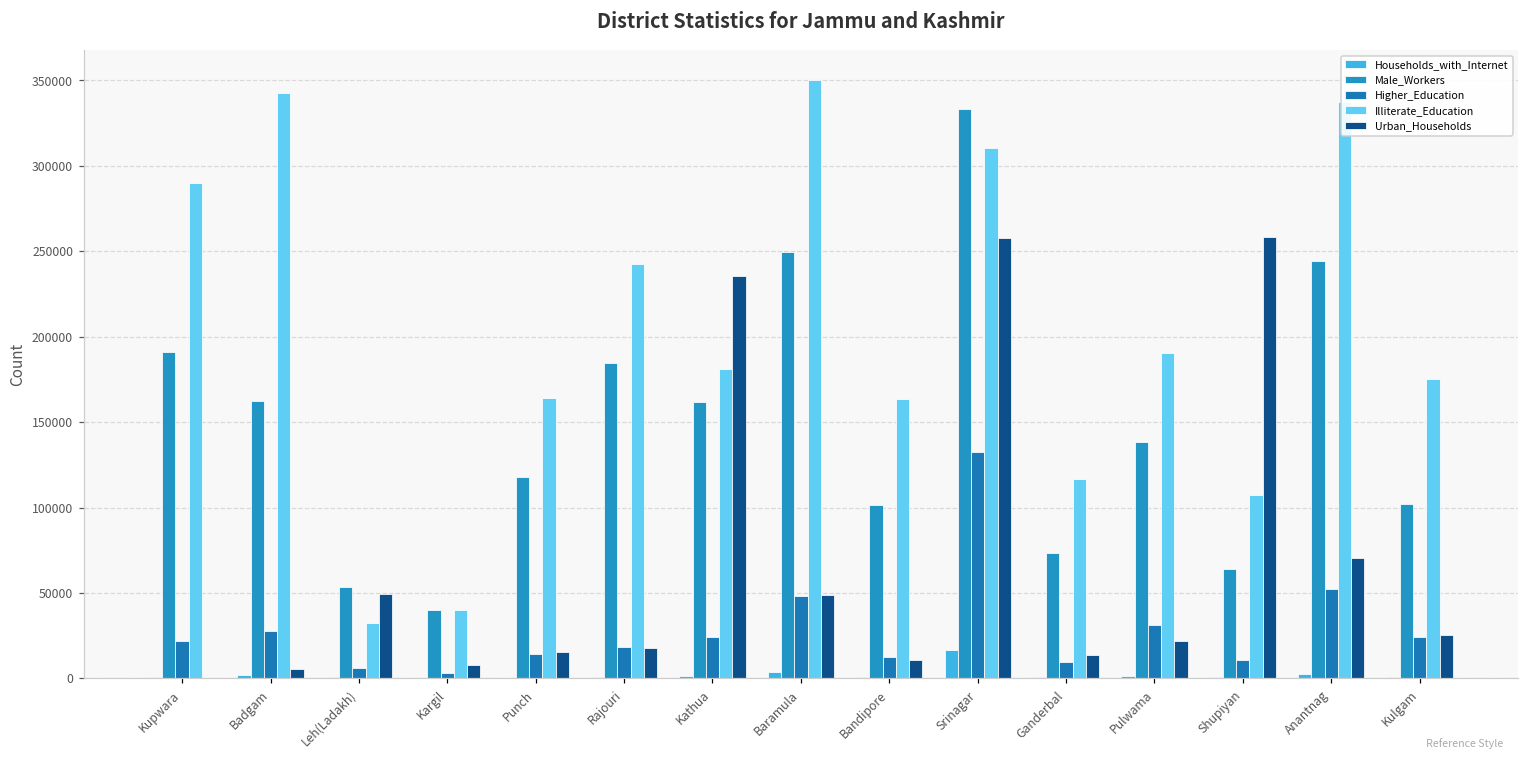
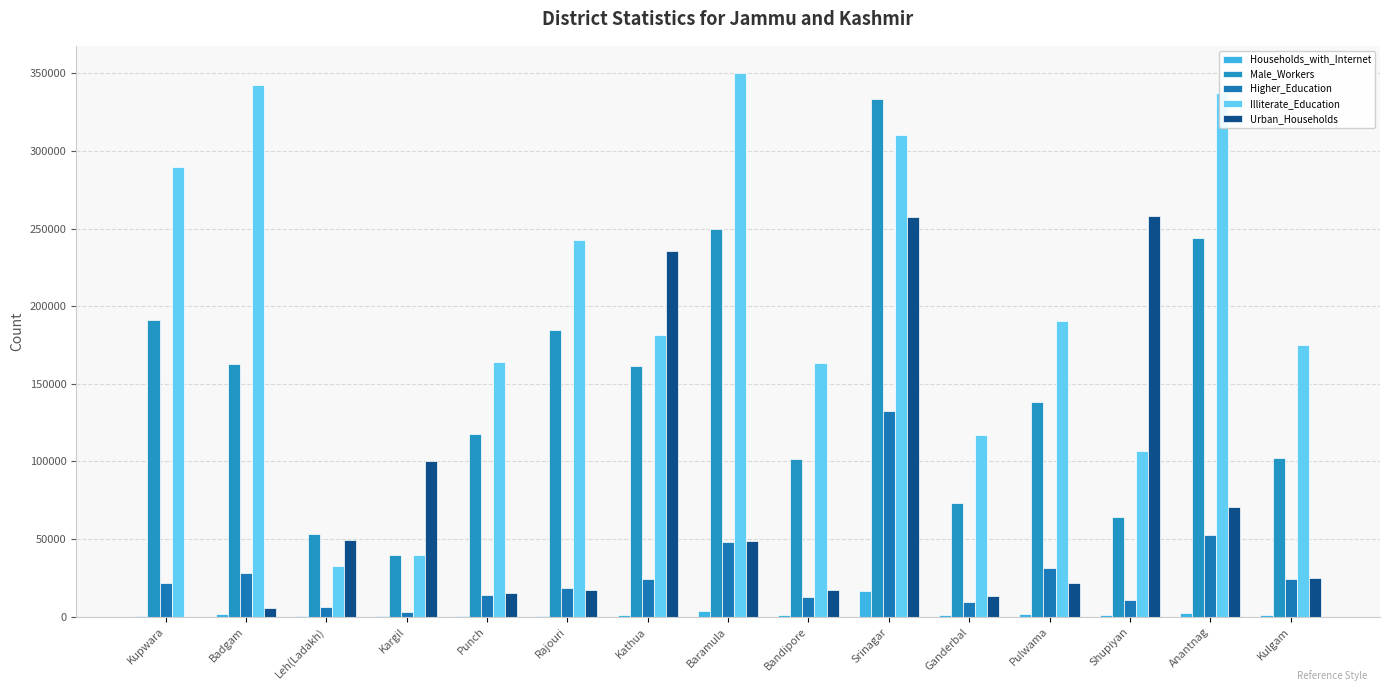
Urban_Households, Kargil: 8000 -> 100000
Urban_Households, Bandipore: 11000 -> 18000
